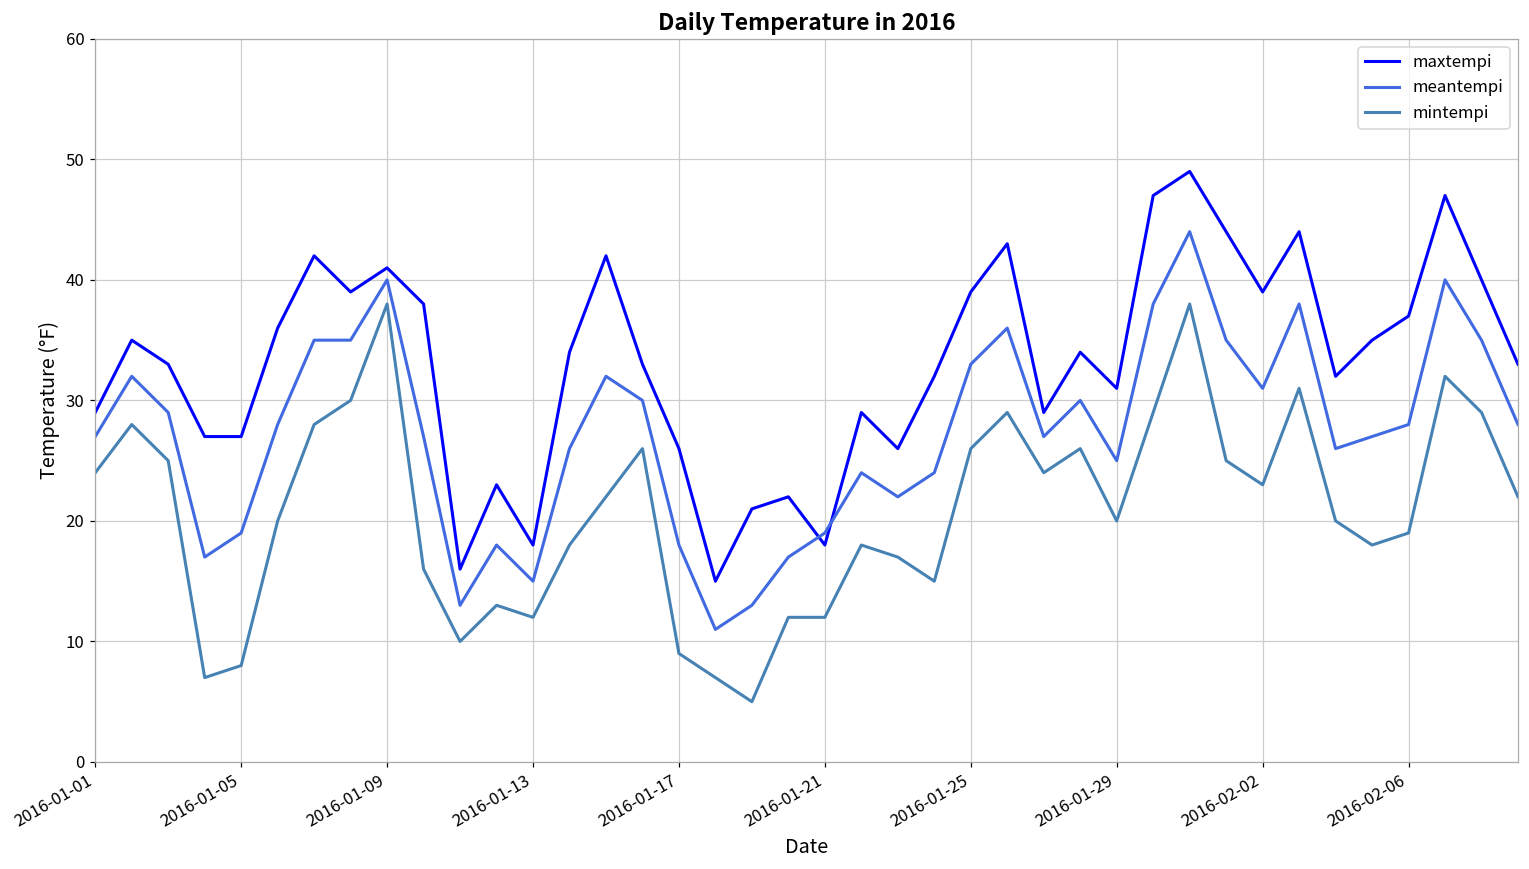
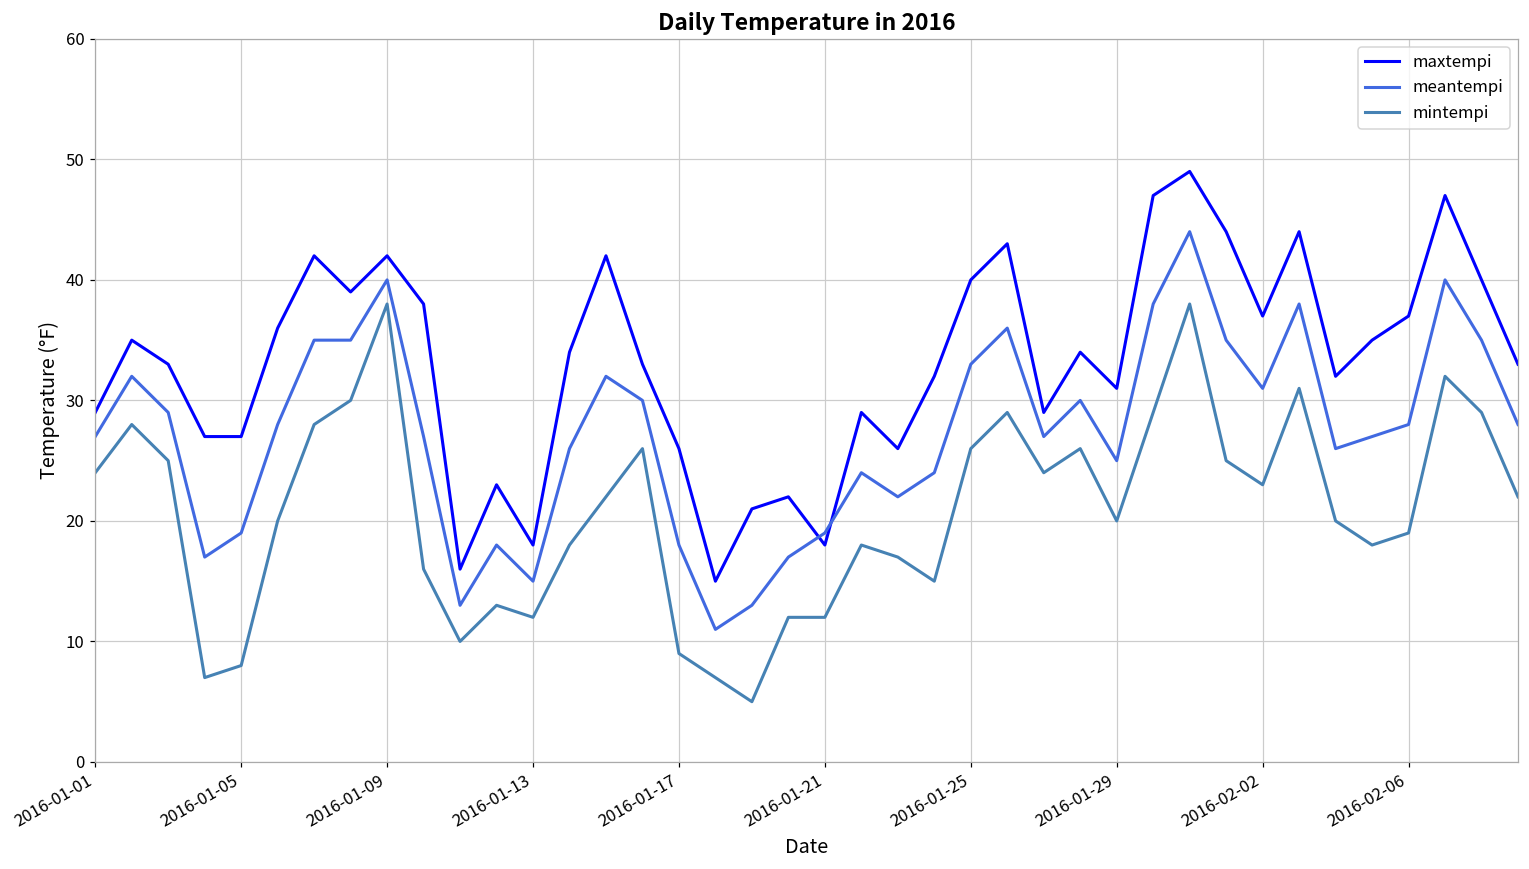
maxtempi, 2016-01-09: 41 -> 42
maxtempi, 2016-01-25: 39 -> 40
maxtempi, 2016-02-02: 39 -> 37
